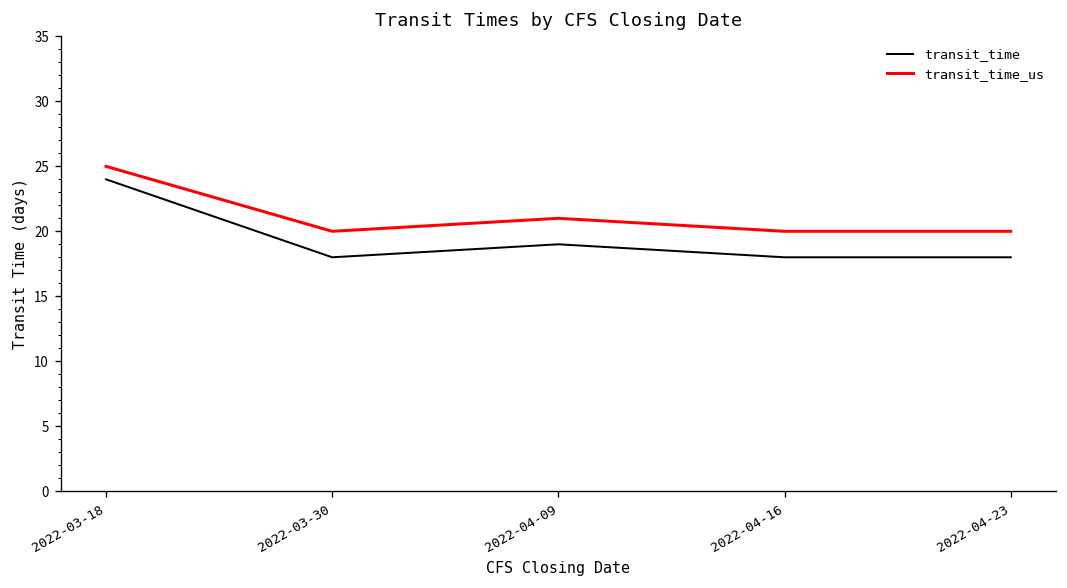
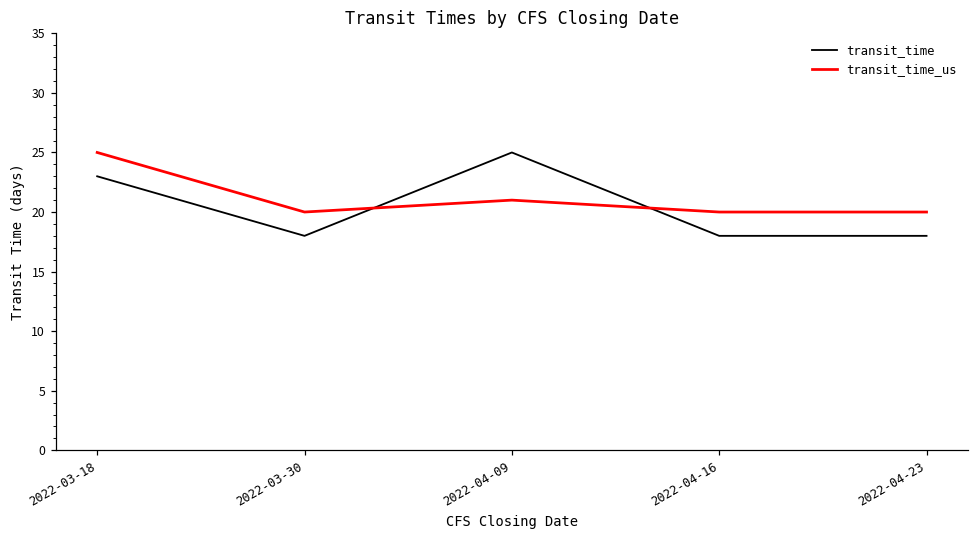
transit_time, 2022-03-18: 24 -> 23
transit_time, 2022-04-09: 19 -> 25
